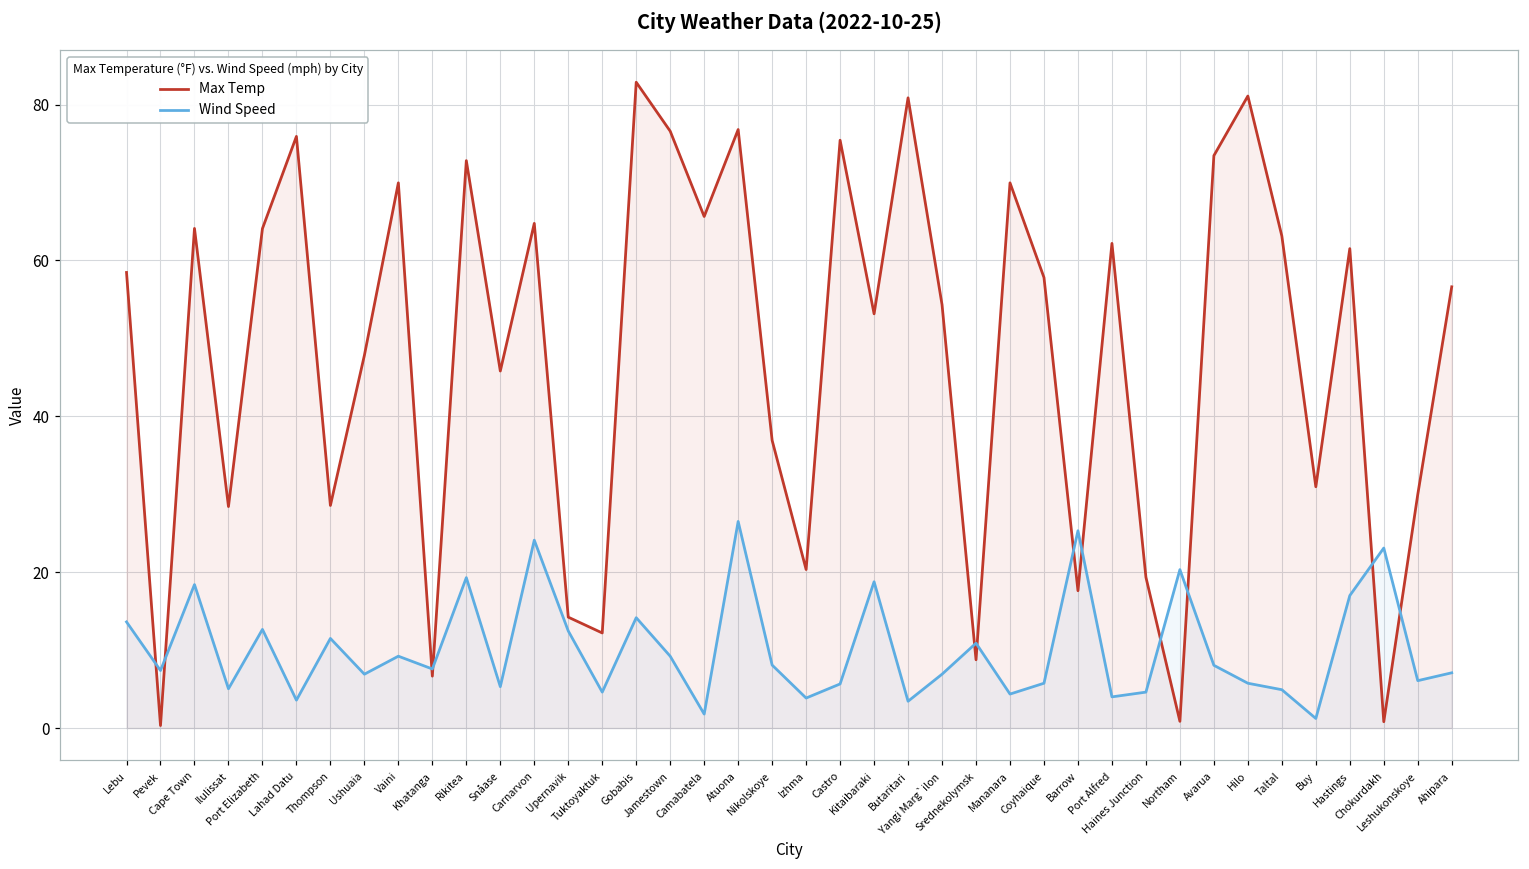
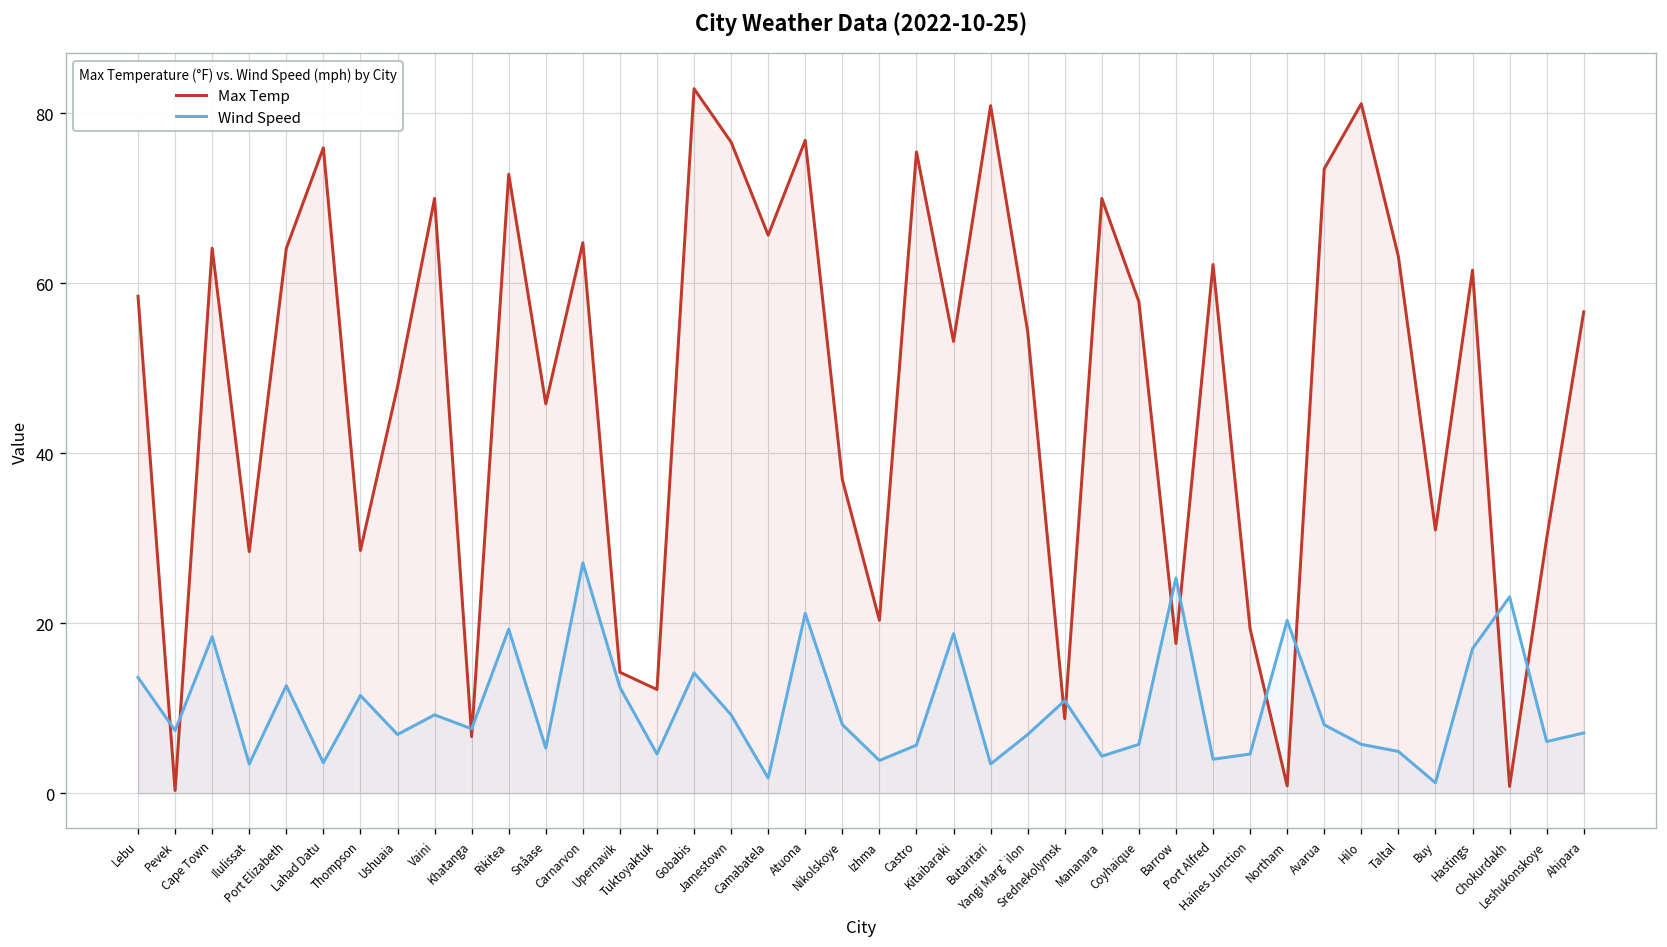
Wind Speed, Ilulissat: 5 -> 3
Wind Speed, Carnarvon: 24 -> 27
Wind Speed, Atuona: 27 -> 21
